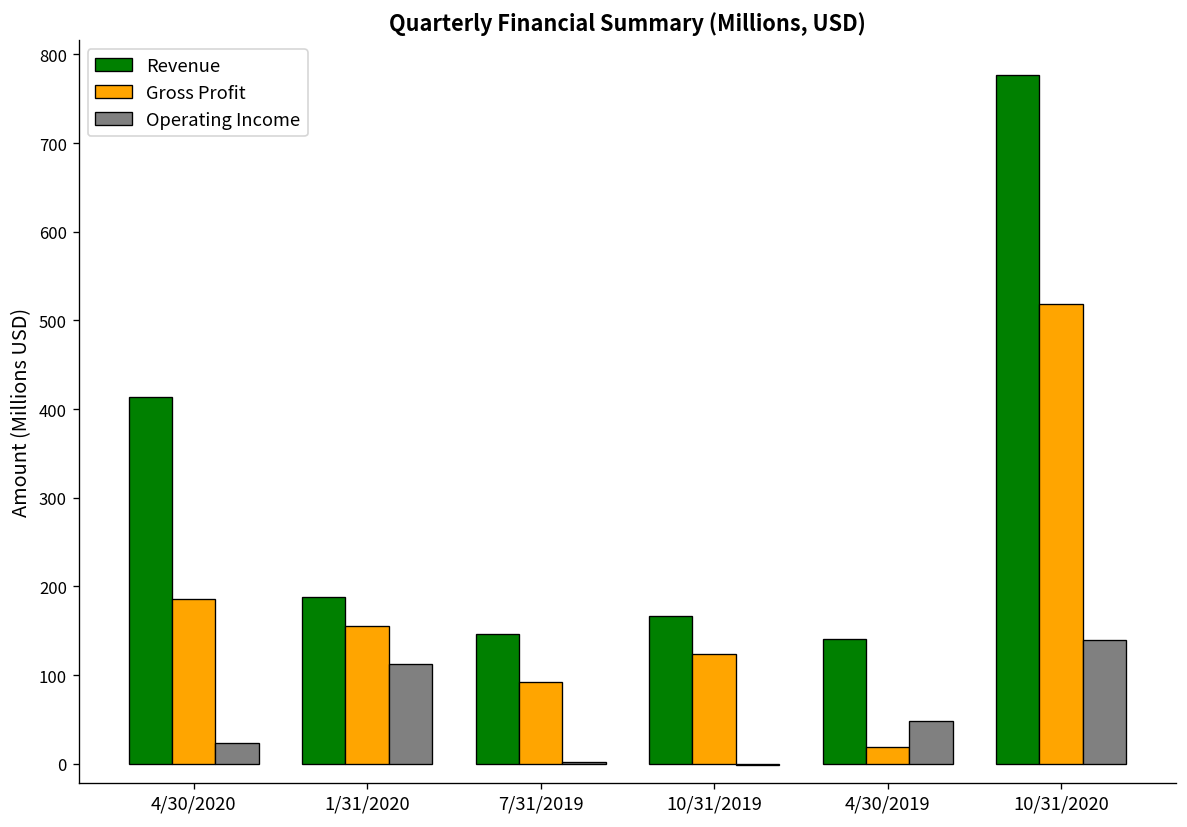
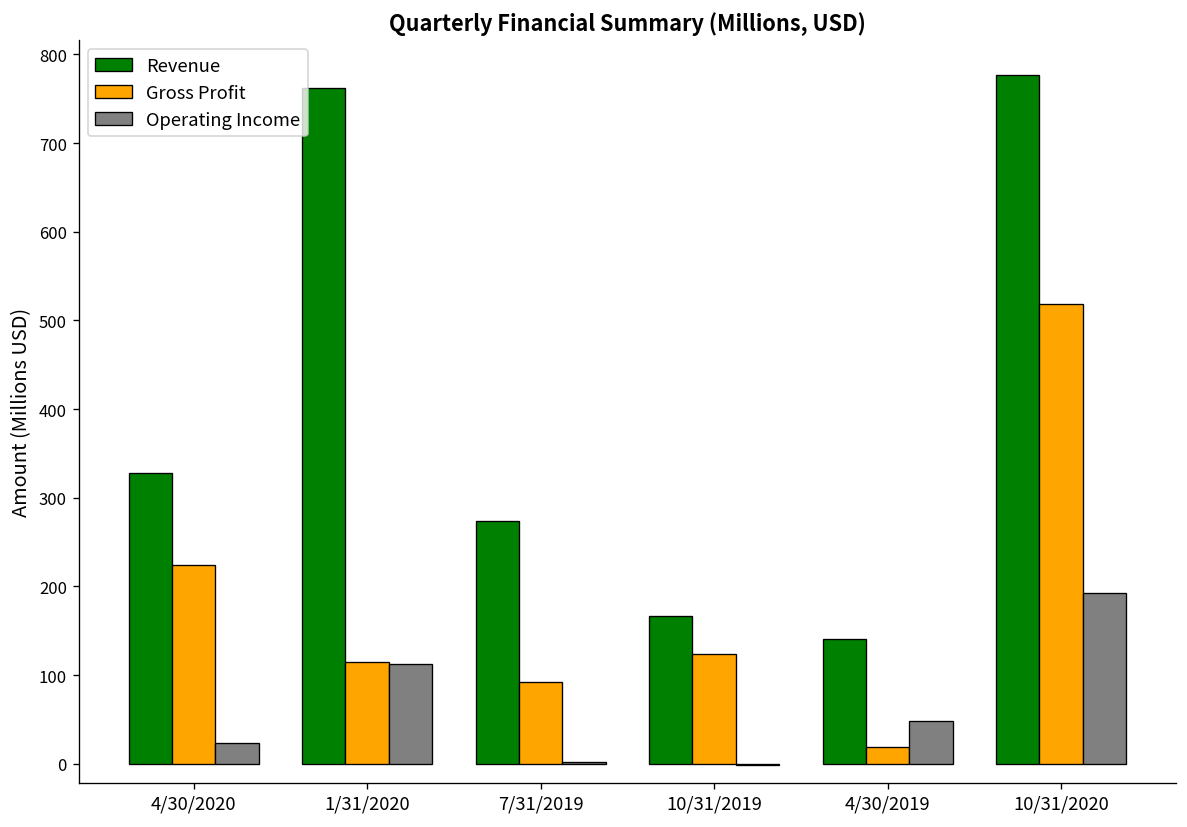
Revenue, 4/30/2020: 410 -> 330
Gross Profit, 4/30/2020: 190 -> 220
Revenue, 1/31/2020: 190 -> 760
Gross Profit, 1/31/2020: 160 -> 110
Revenue, 7/31/2019: 150 -> 270
Operating Income, 10/31/2020: 140 -> 190
